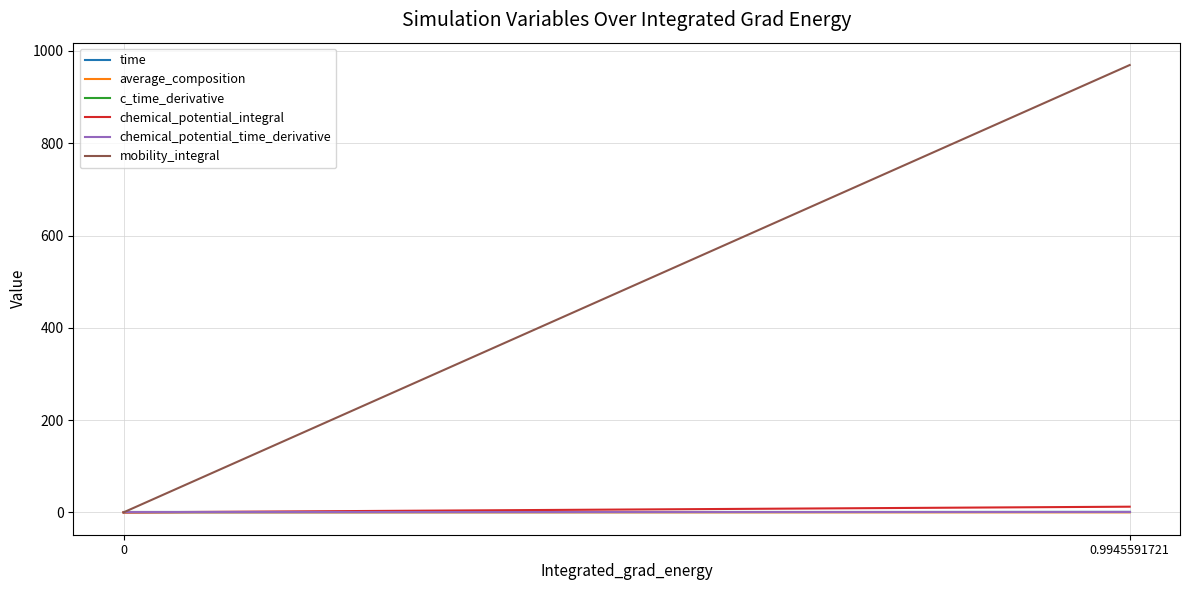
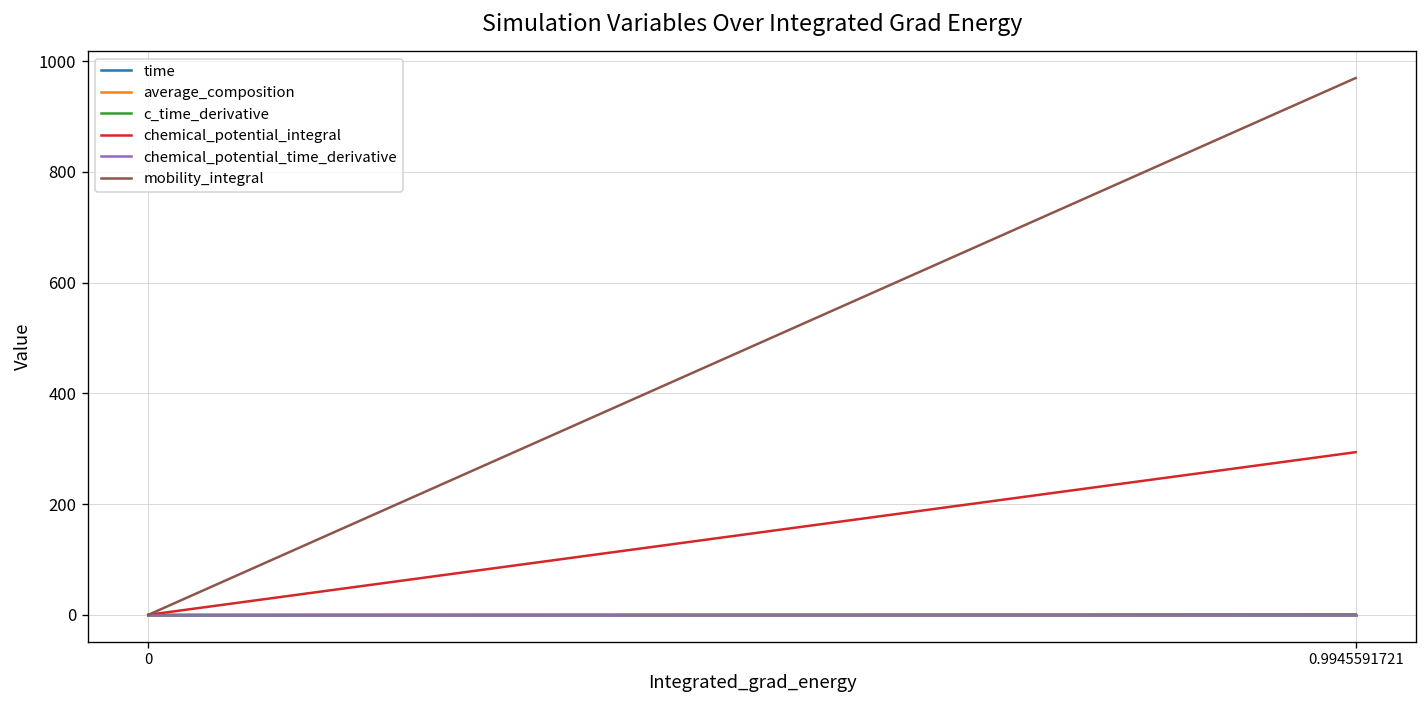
chemical_potential_integral, 0.9945591721: 10 -> 290
